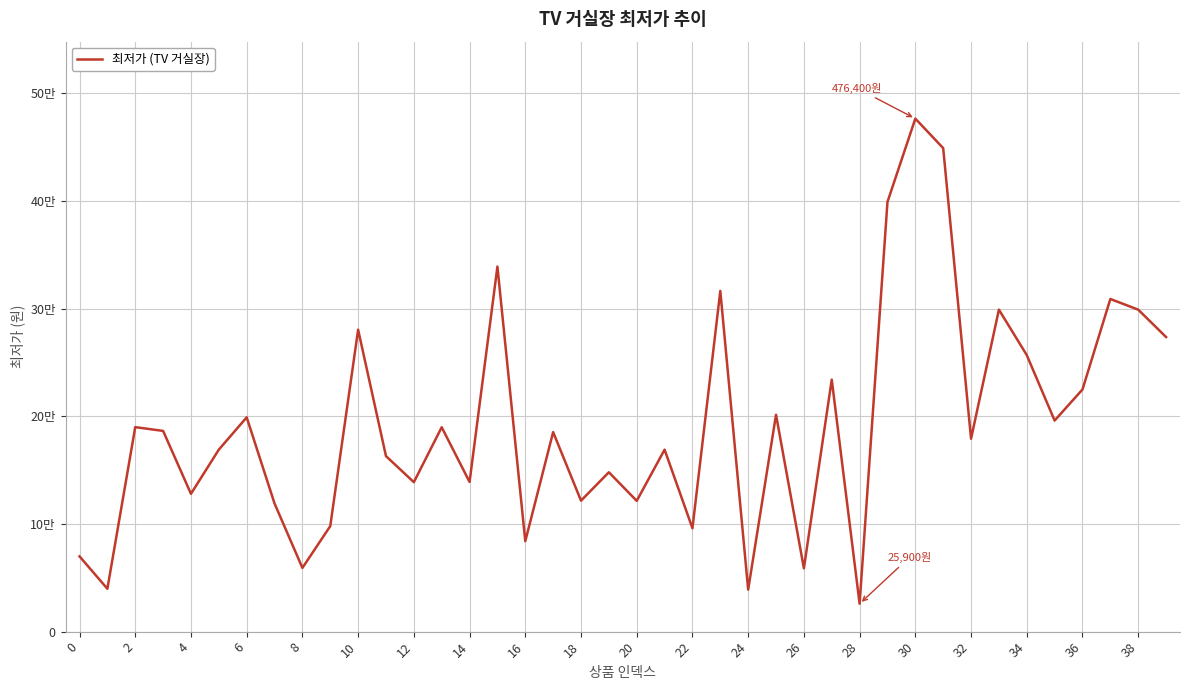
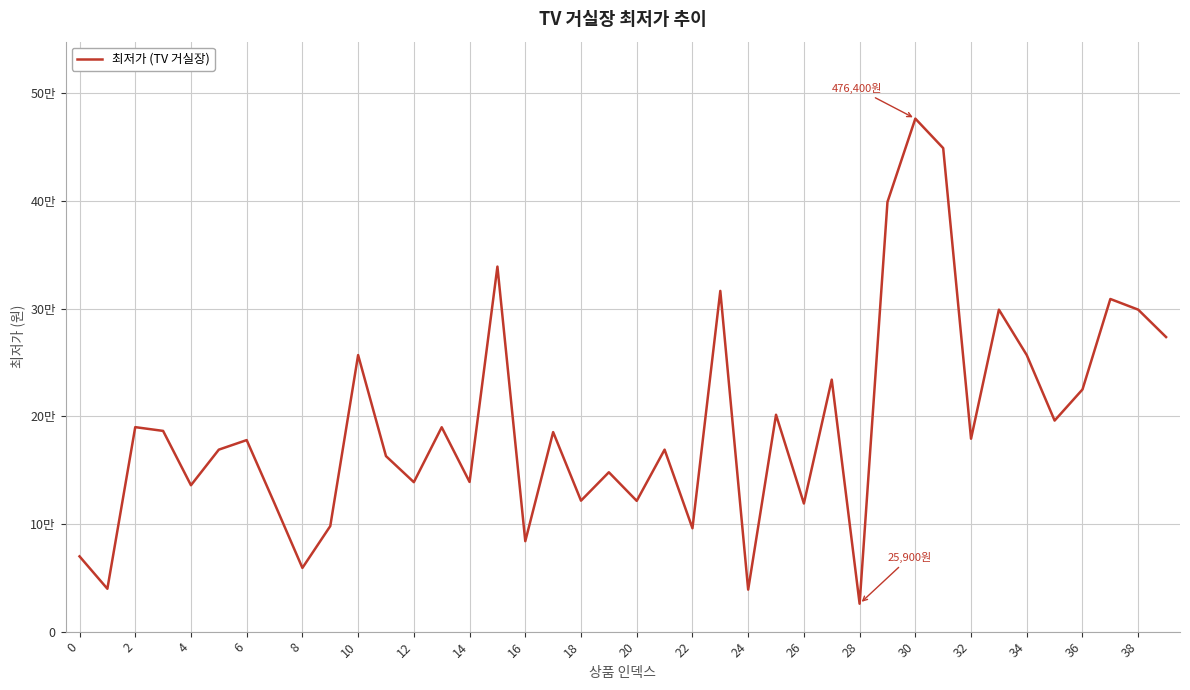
4: 12.8만 -> 13.6만
6: 19.9만 -> 17.8만
10: 28.0만 -> 25.7만
26: 5.9만 -> 11.9만
